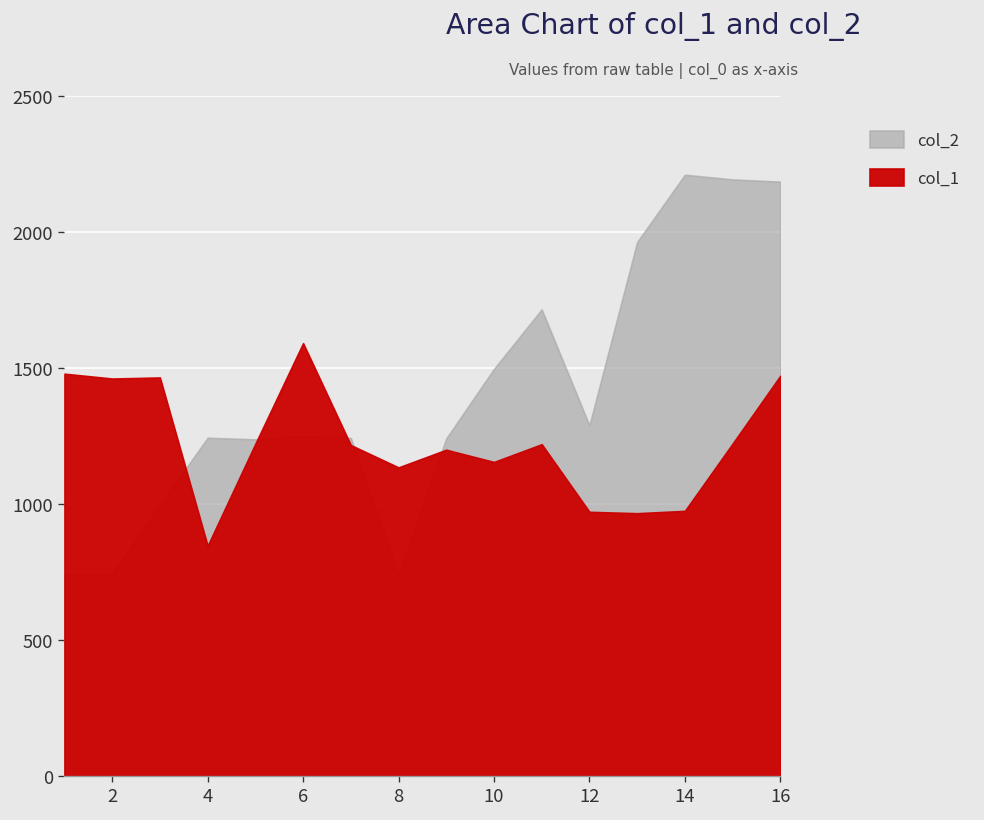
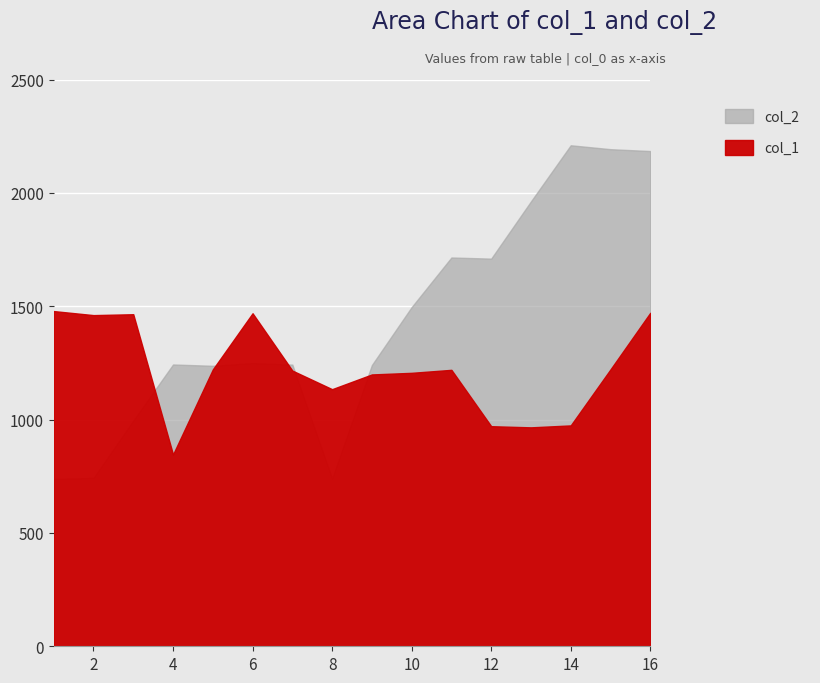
col_1, 6: 1590 -> 1470
col_1, 10: 1150 -> 1210
col_2, 12: 1290 -> 1710
